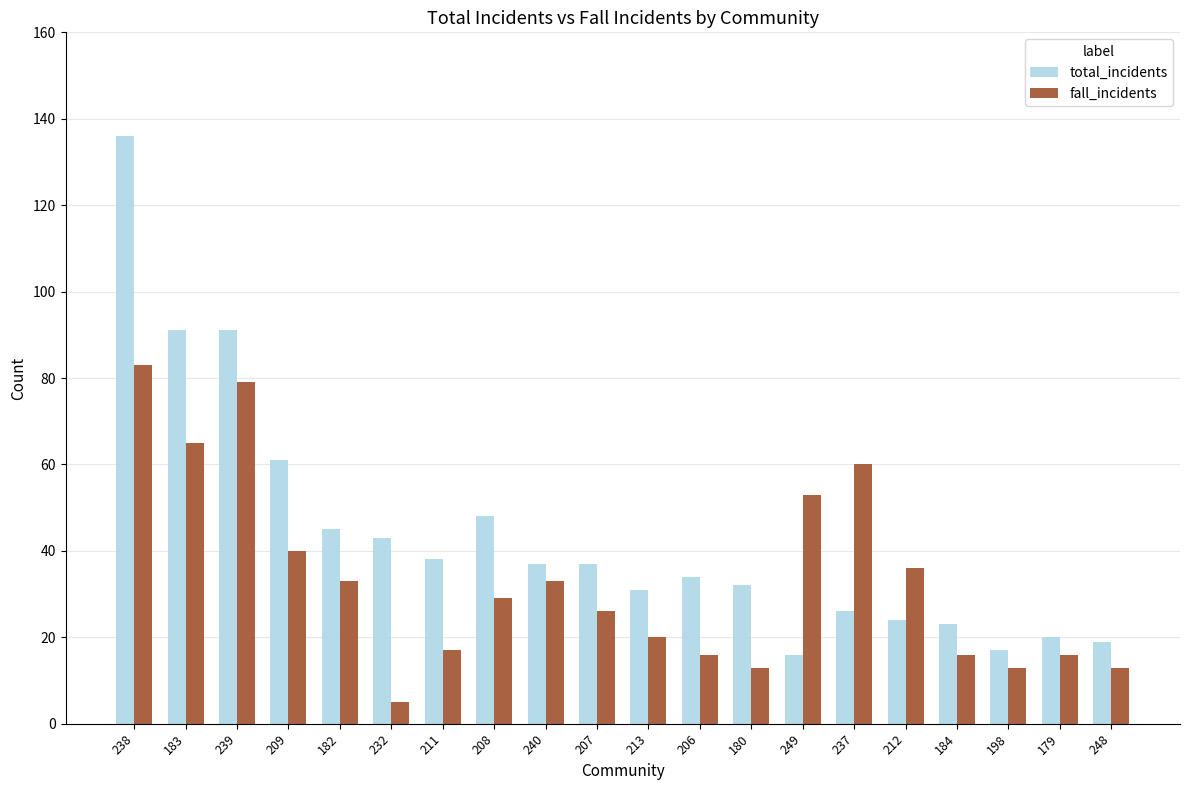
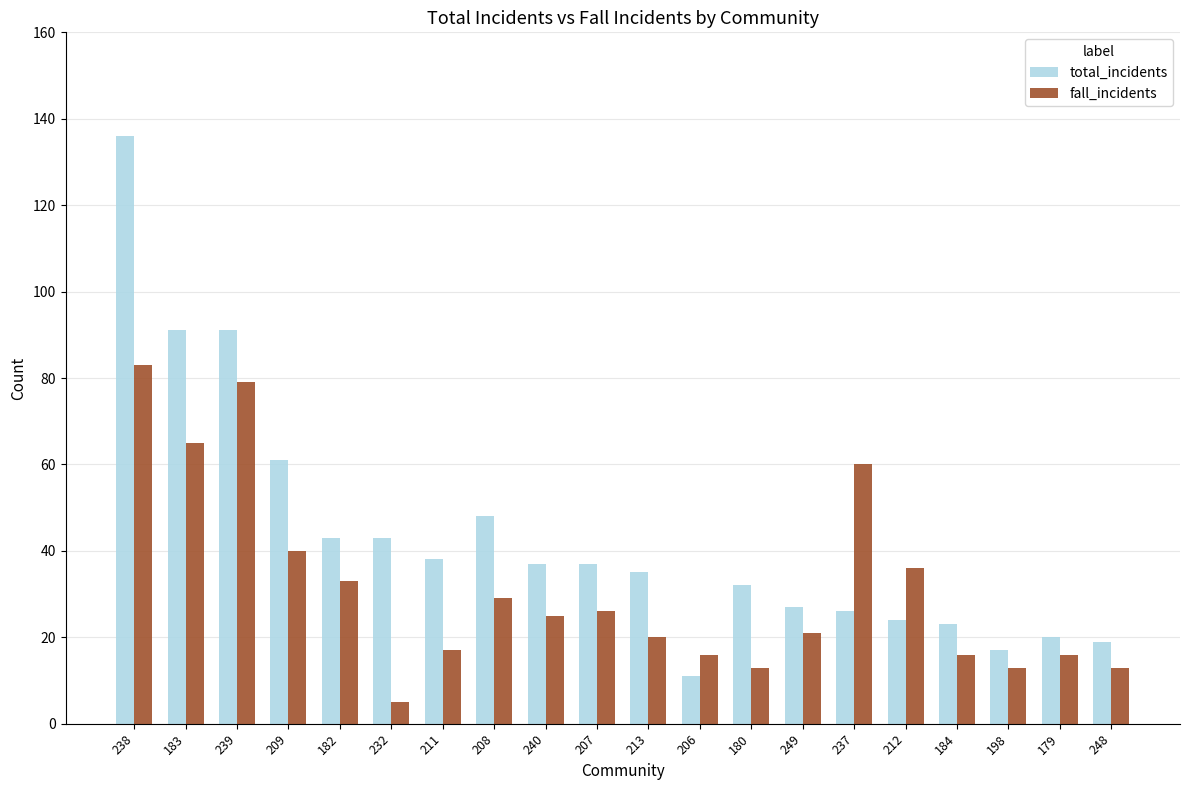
total_incidents, 182: 45 -> 43
fall_incidents, 240: 33 -> 25
total_incidents, 213: 31 -> 35
total_incidents, 206: 34 -> 11
total_incidents, 249: 16 -> 27
fall_incidents, 249: 53 -> 21
